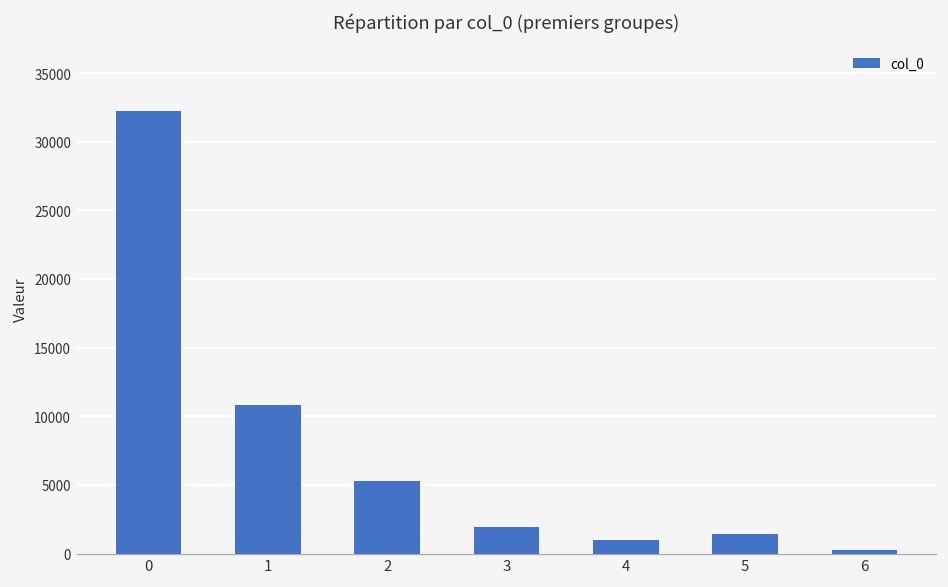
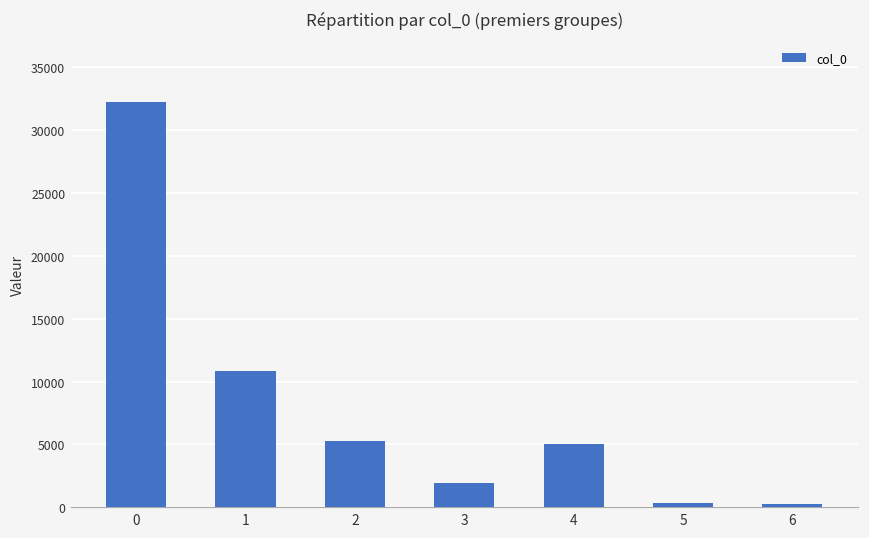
4: 1000 -> 5000
5: 1400 -> 400
